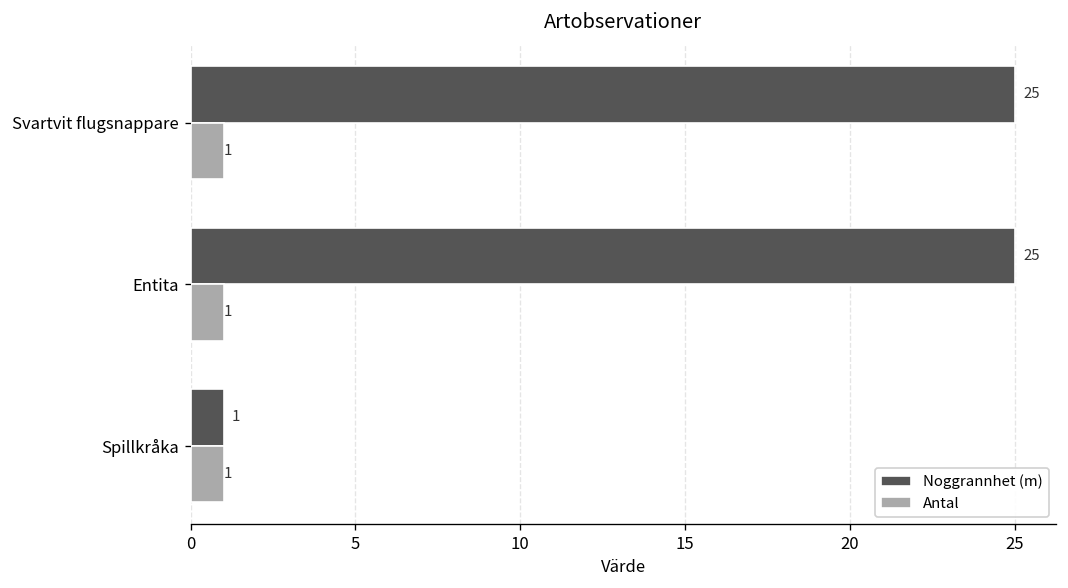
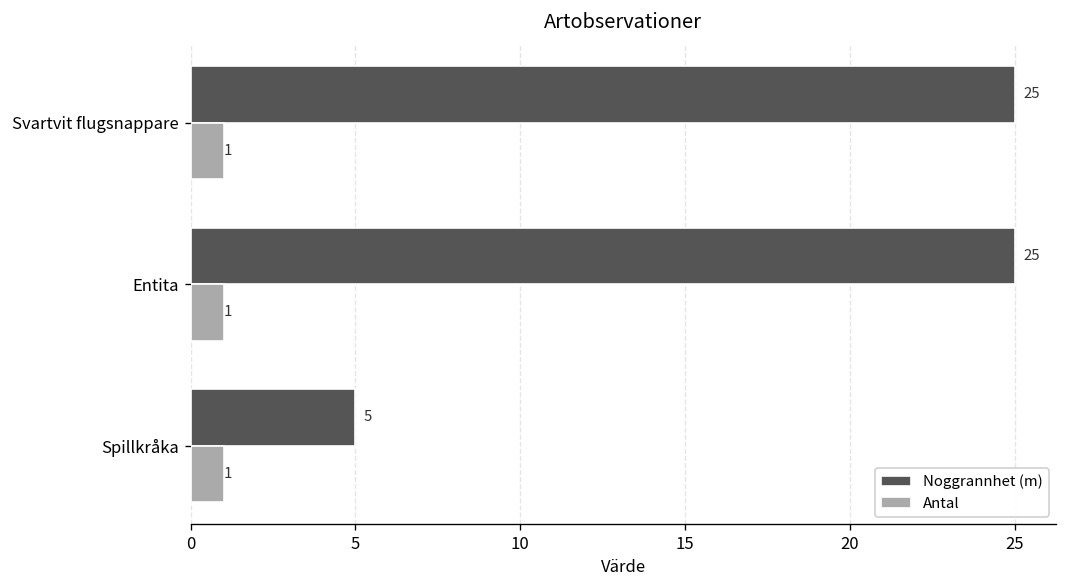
Noggrannhet (m), Spillkråka: 1 -> 5
